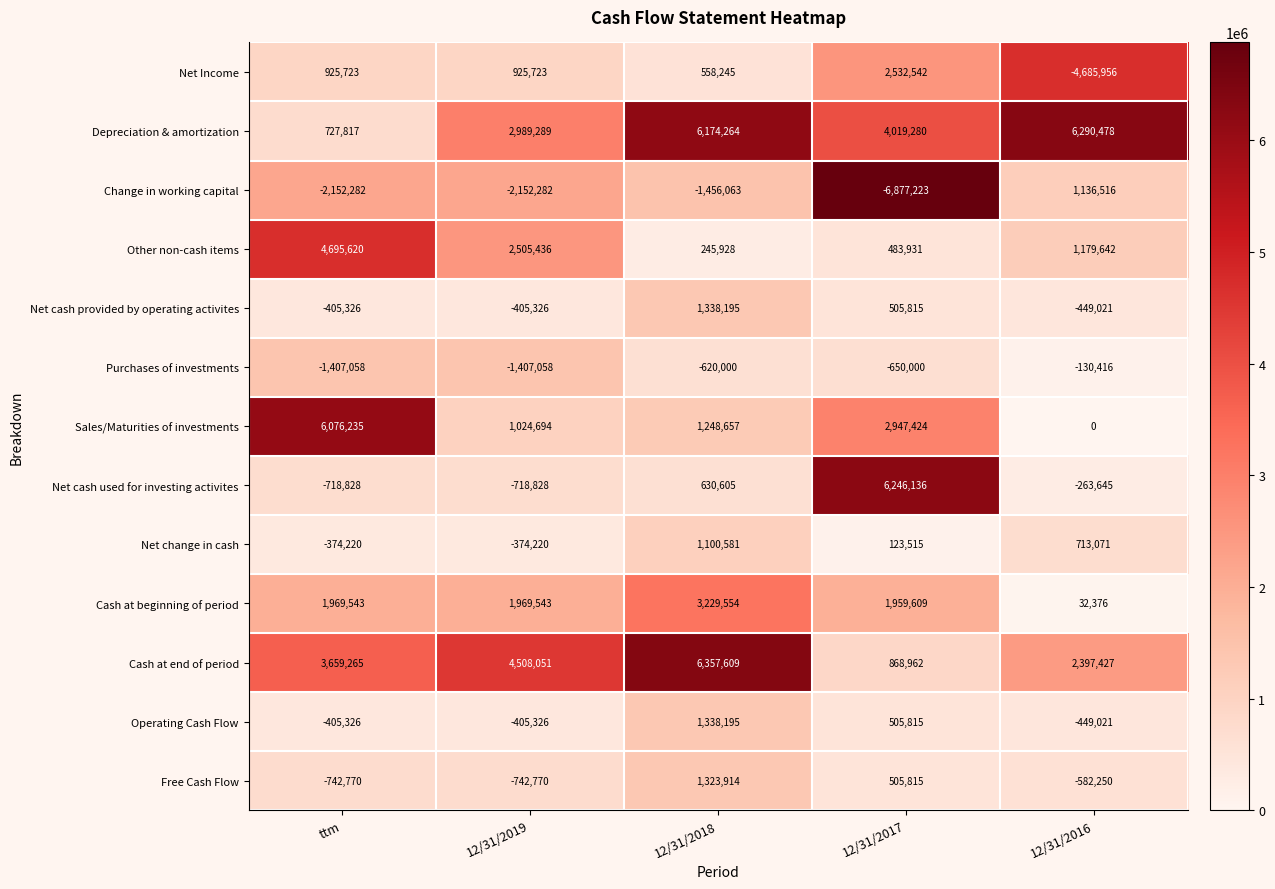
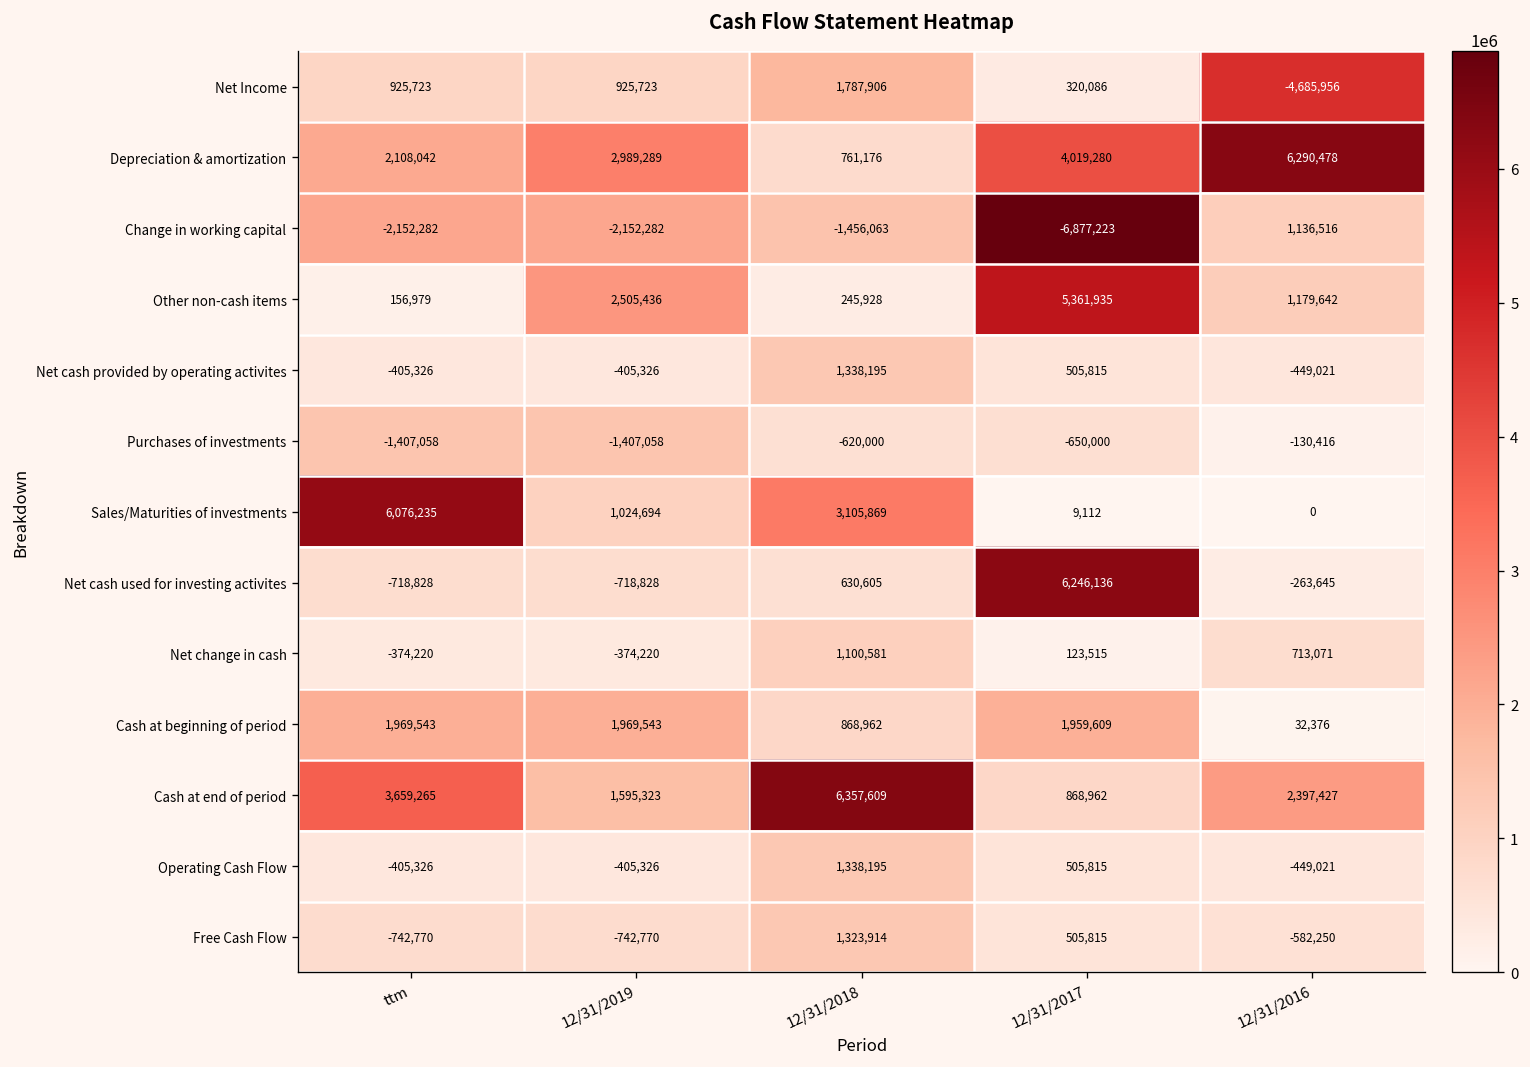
Net Income, 12/31/2018: 558,245 -> 1,787,906
Net Income, 12/31/2017: 2,532,542 -> 320,086
Depreciation & amortization, ttm: 727,817 -> 2,108,042
Depreciation & amortization, 12/31/2018: 6,174,264 -> 761,176
Other non-cash items, ttm: 4,695,620 -> 156,979
Other non-cash items, 12/31/2017: 483,931 -> 5,361,935
Sales/Maturities of investments, 12/31/2018: 1,248,657 -> 3,105,869
Sales/Maturities of investments, 12/31/2017: 2,947,424 -> 9,112
Cash at beginning of period, 12/31/2018: 3,229,554 -> 868,962
Cash at end of period, 12/31/2019: 4,508,051 -> 1,595,323
